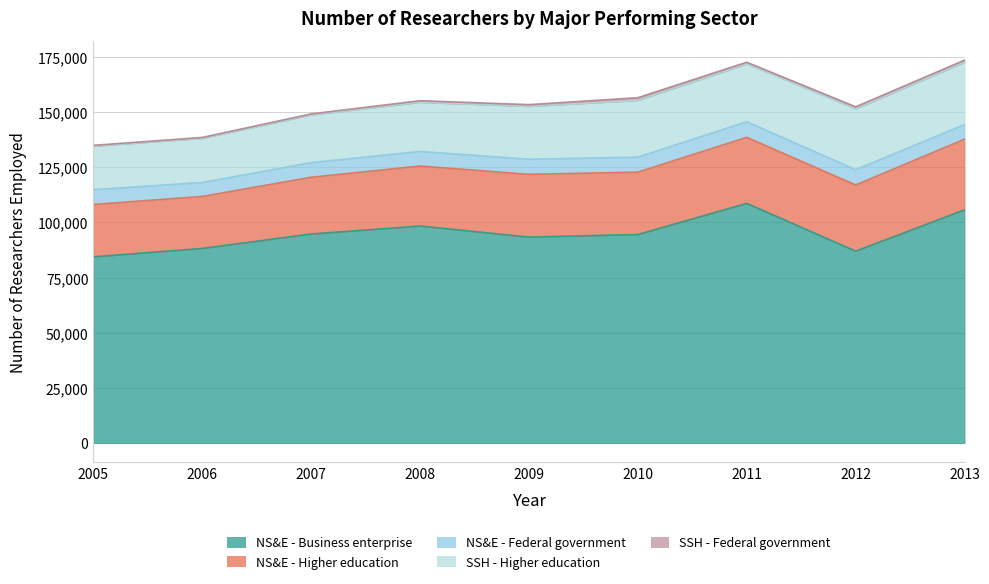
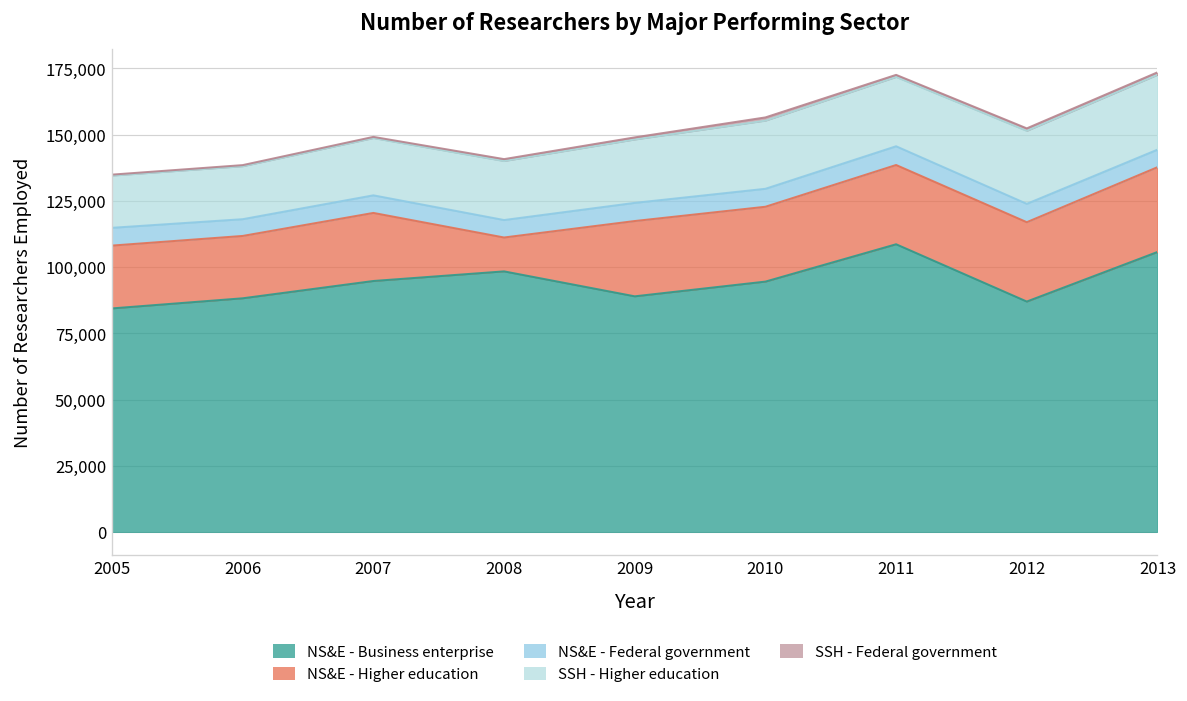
NS&E - Higher education, 2008: 27,000 -> 13,000
NS&E - Business enterprise, 2009: 93,000 -> 89,000
